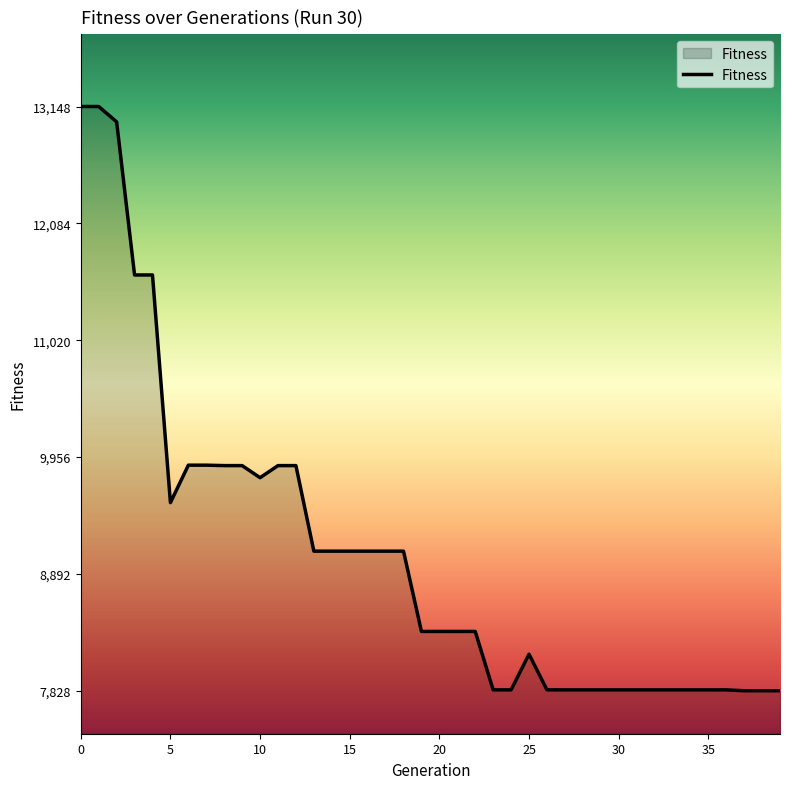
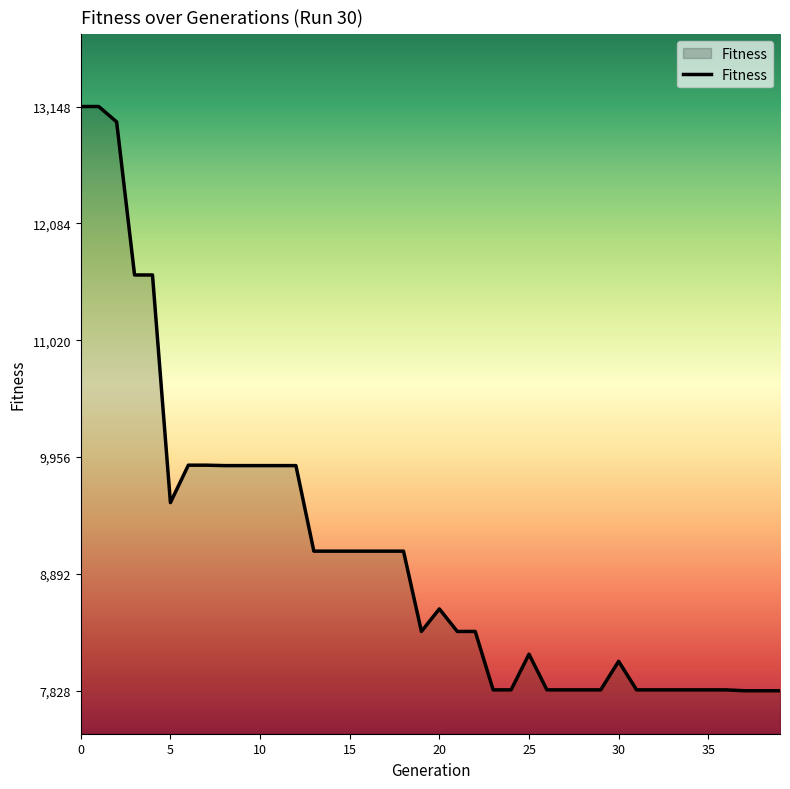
10: 9,770 -> 9,880
20: 8,370 -> 8,570
30: 7,840 -> 8,100
